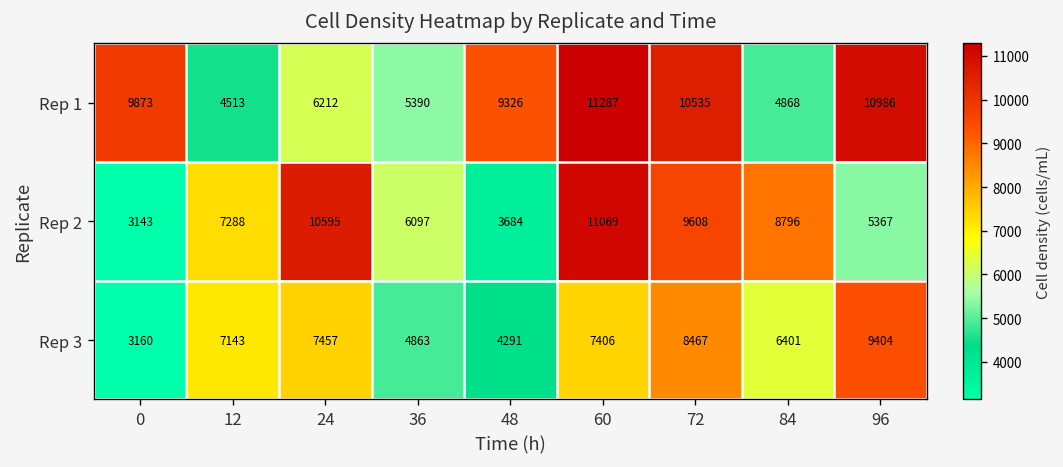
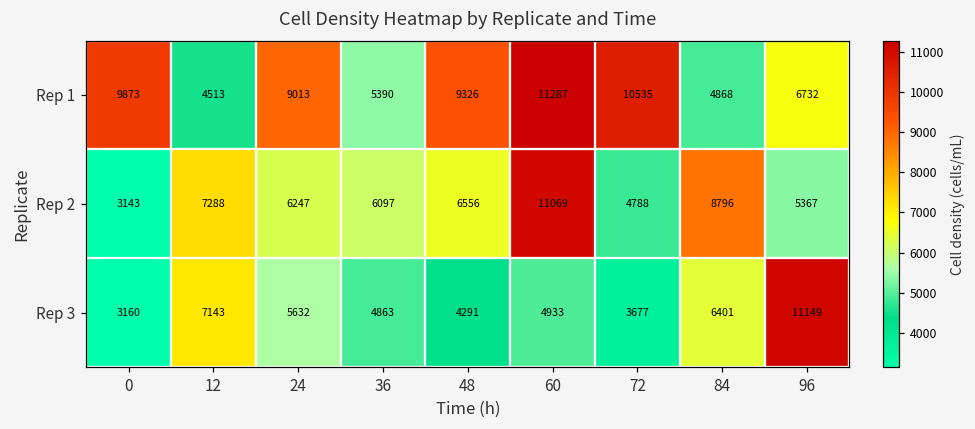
Rep 1, 24: 6212 -> 9013
Rep 1, 96: 10986 -> 6732
Rep 2, 24: 10595 -> 6247
Rep 2, 48: 3684 -> 6556
Rep 2, 72: 9608 -> 4788
Rep 3, 24: 7457 -> 5632
Rep 3, 60: 7406 -> 4933
Rep 3, 72: 8467 -> 3677
Rep 3, 96: 9404 -> 11149
